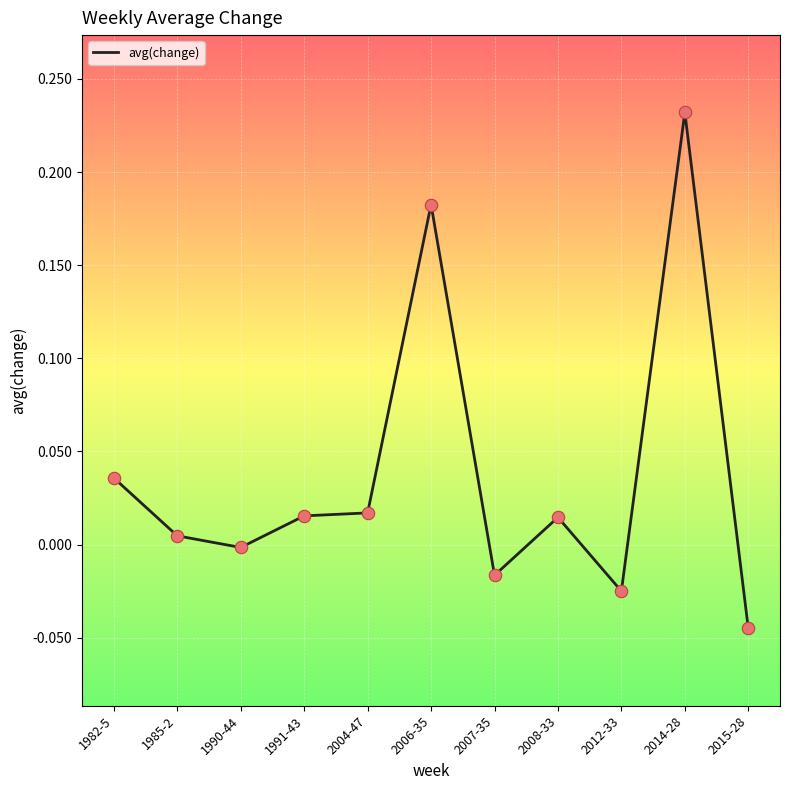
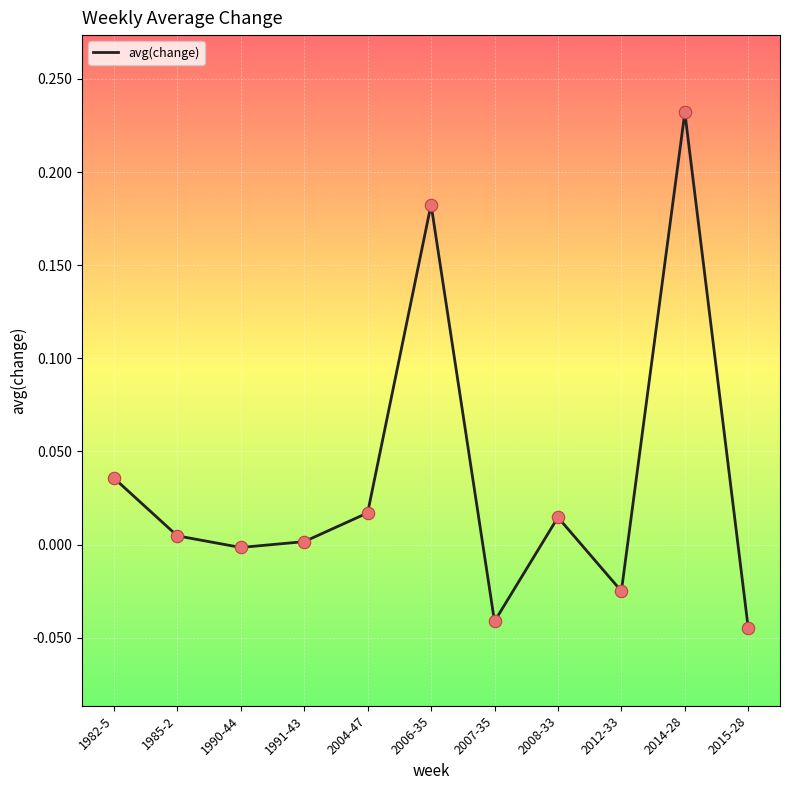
1991-43: 0.015 -> 0.002
2007-35: -0.016 -> -0.041
